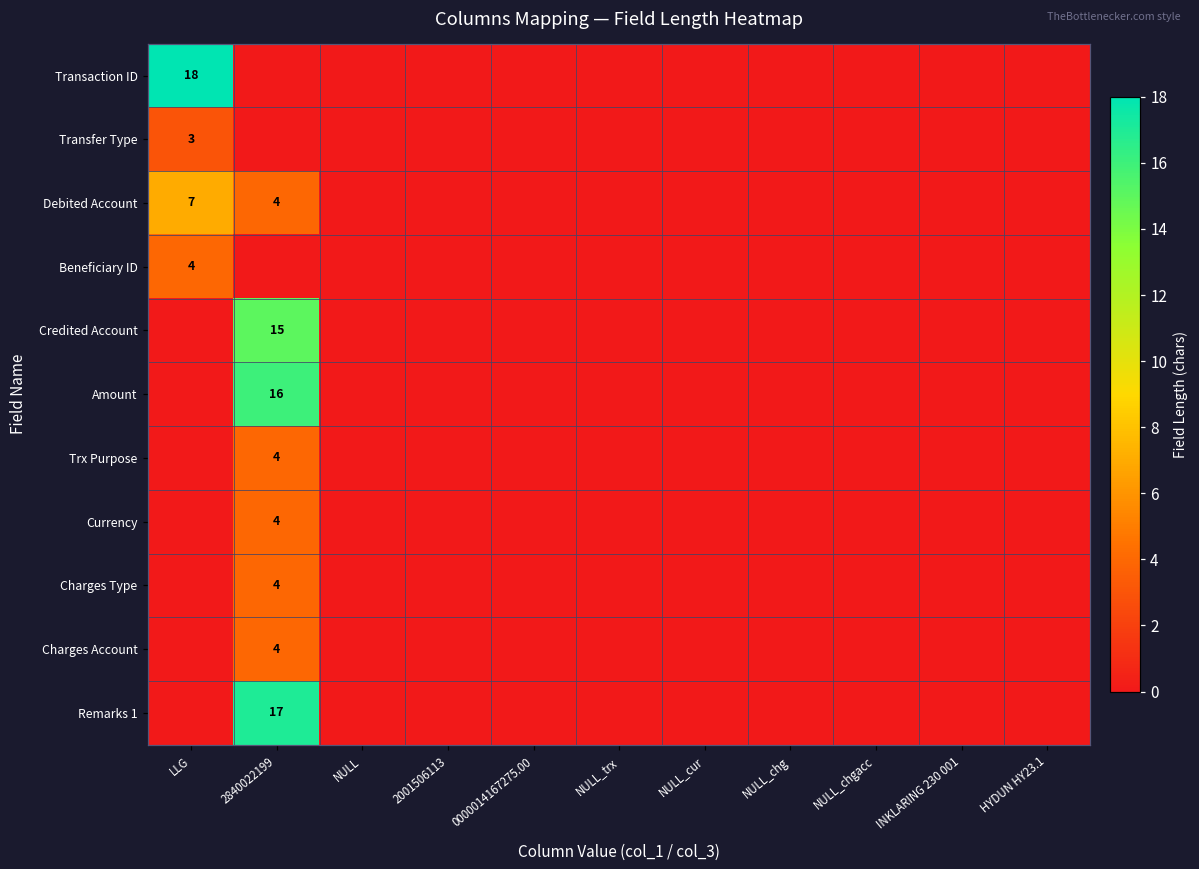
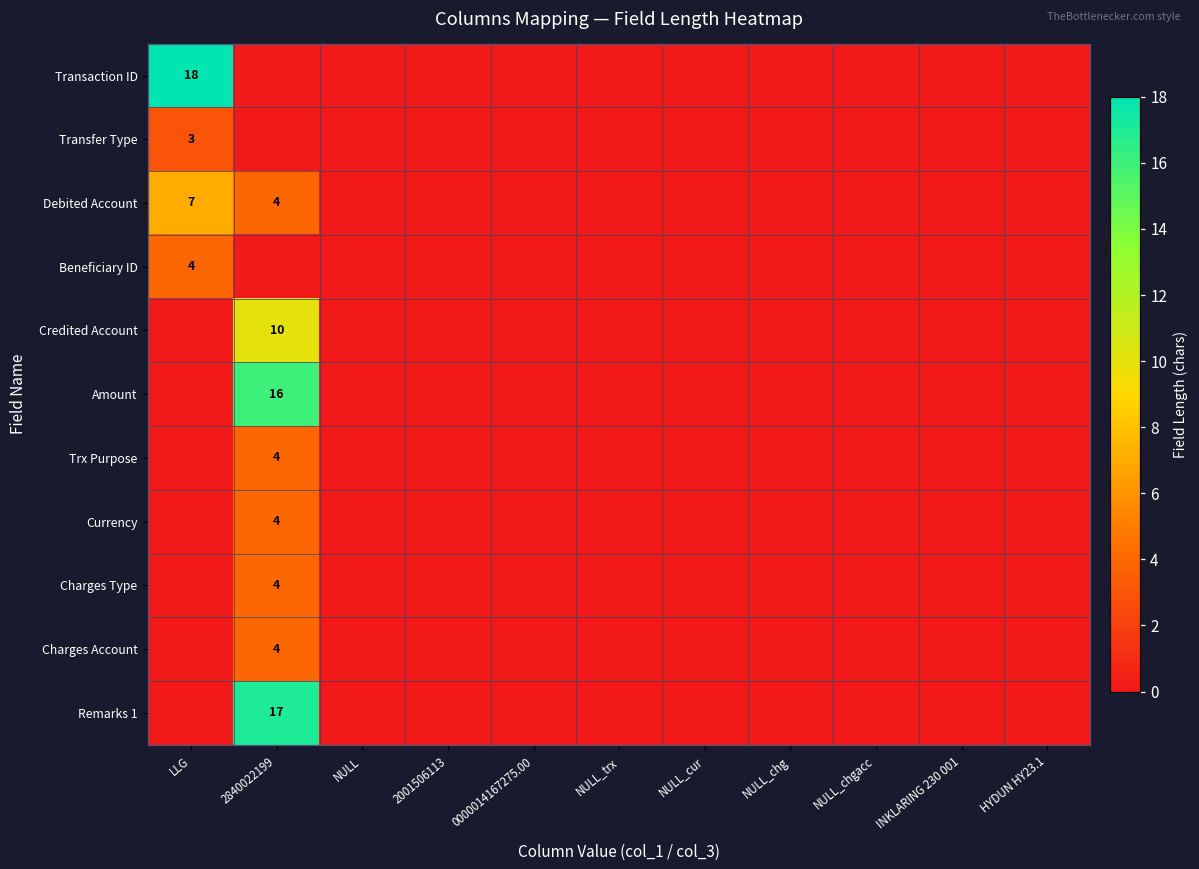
Credited Account, 2840022199: 15 -> 10
